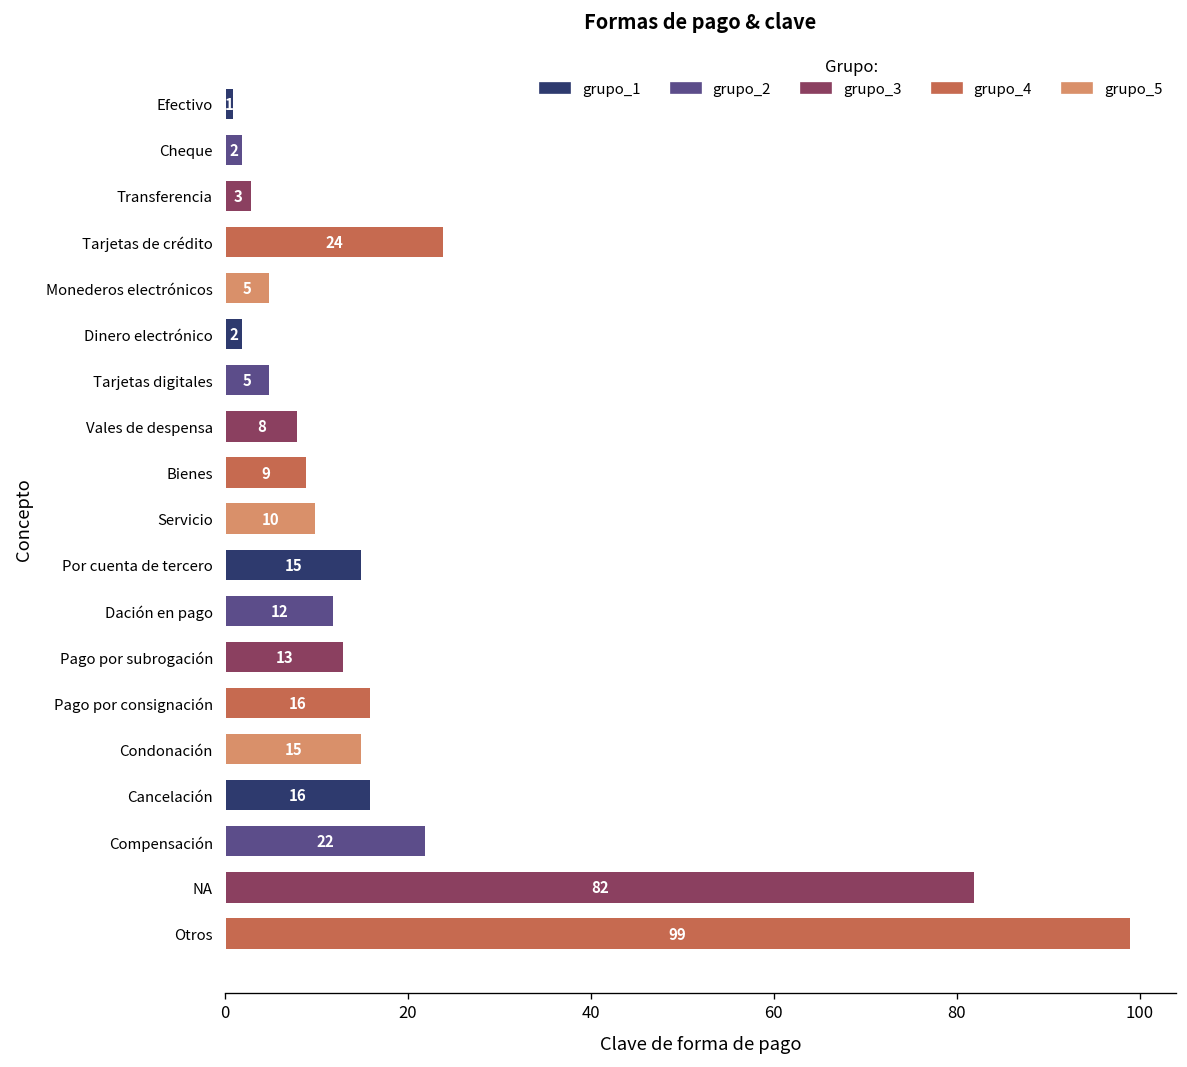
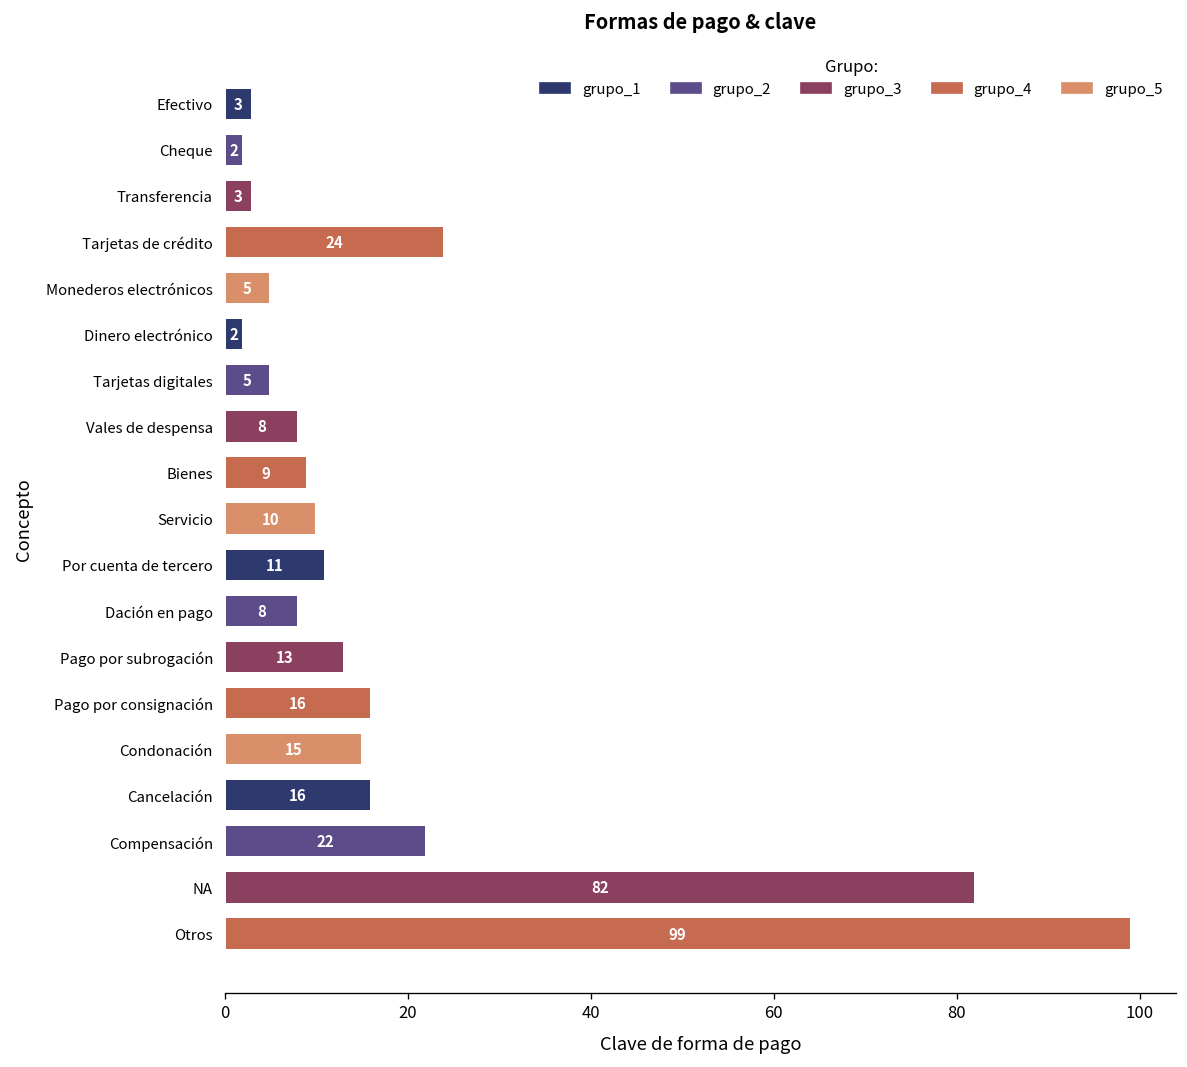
Efectivo: 1 -> 3
Por cuenta de tercero: 15 -> 11
Dación en pago: 12 -> 8
